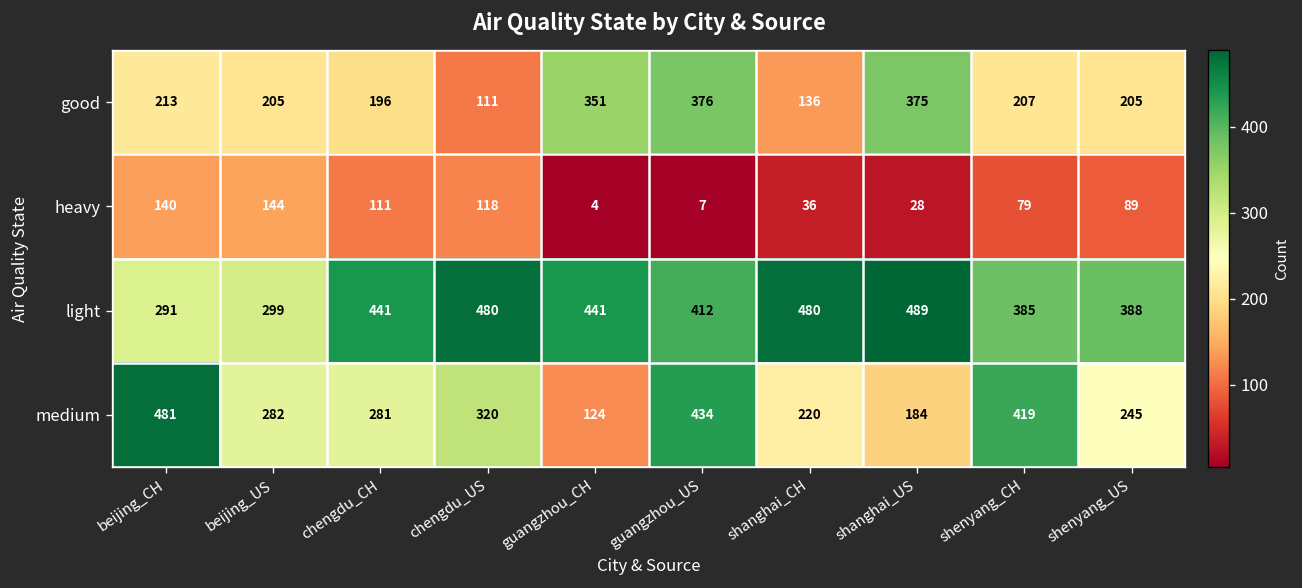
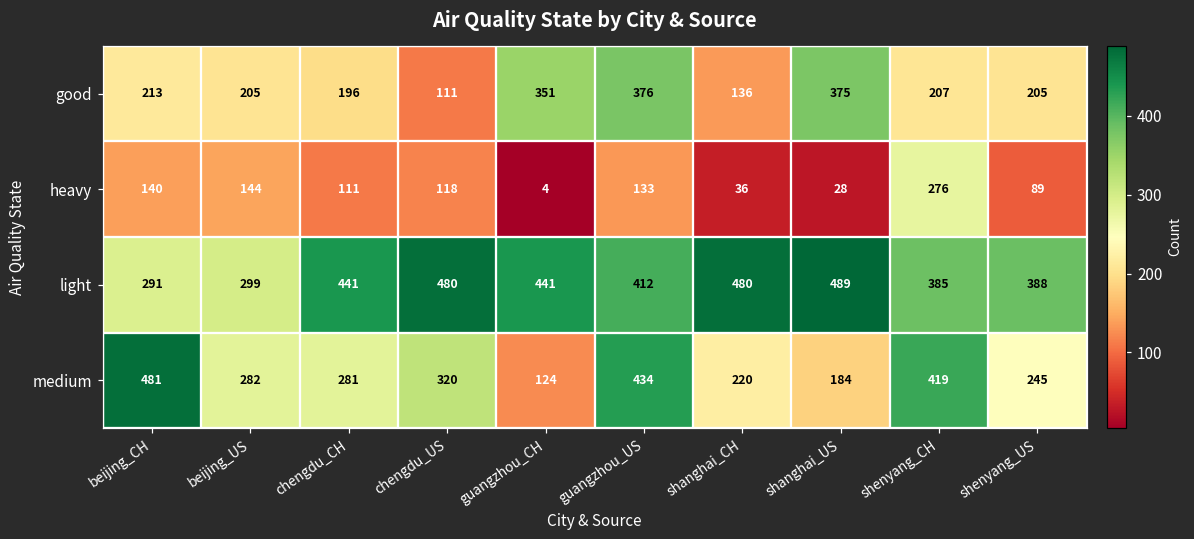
heavy, guangzhou_US: 7 -> 133
heavy, shenyang_CH: 79 -> 276
